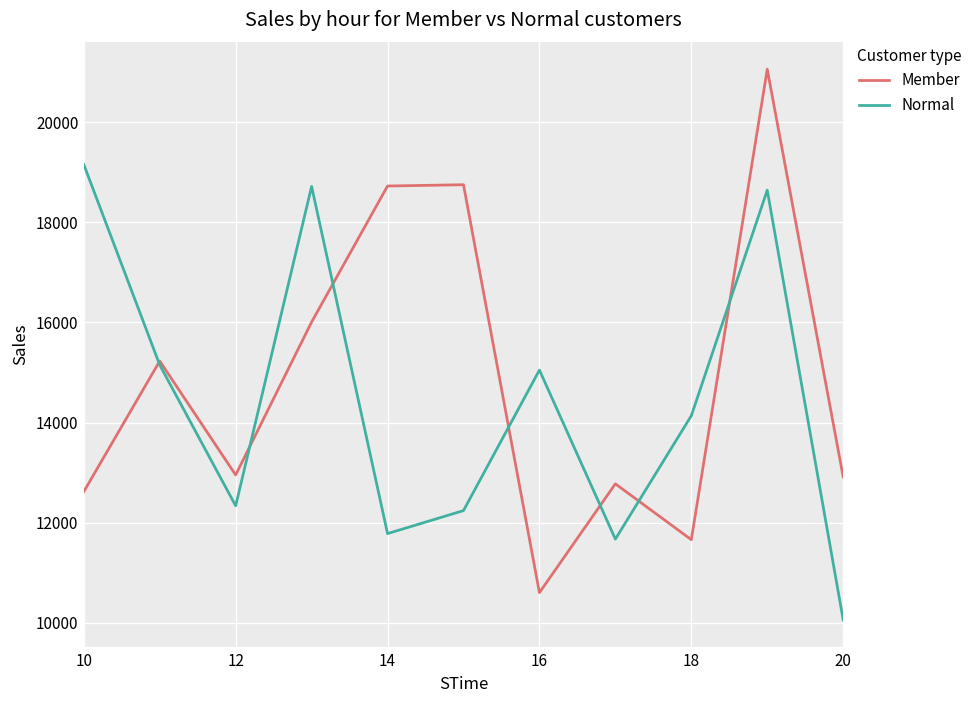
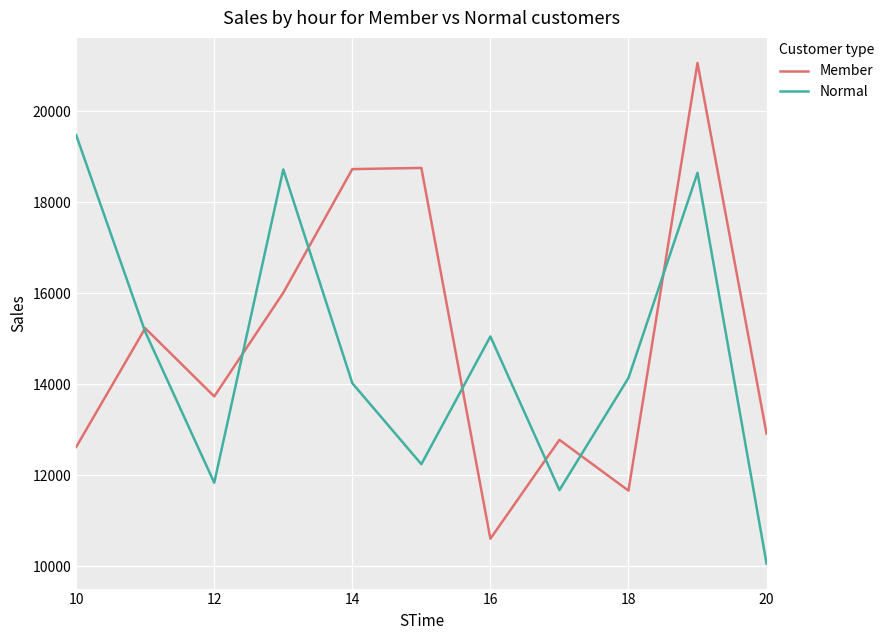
Normal, 10: 19200 -> 19500
Member, 12: 13000 -> 13700
Normal, 12: 12300 -> 11800
Normal, 14: 11800 -> 14000
